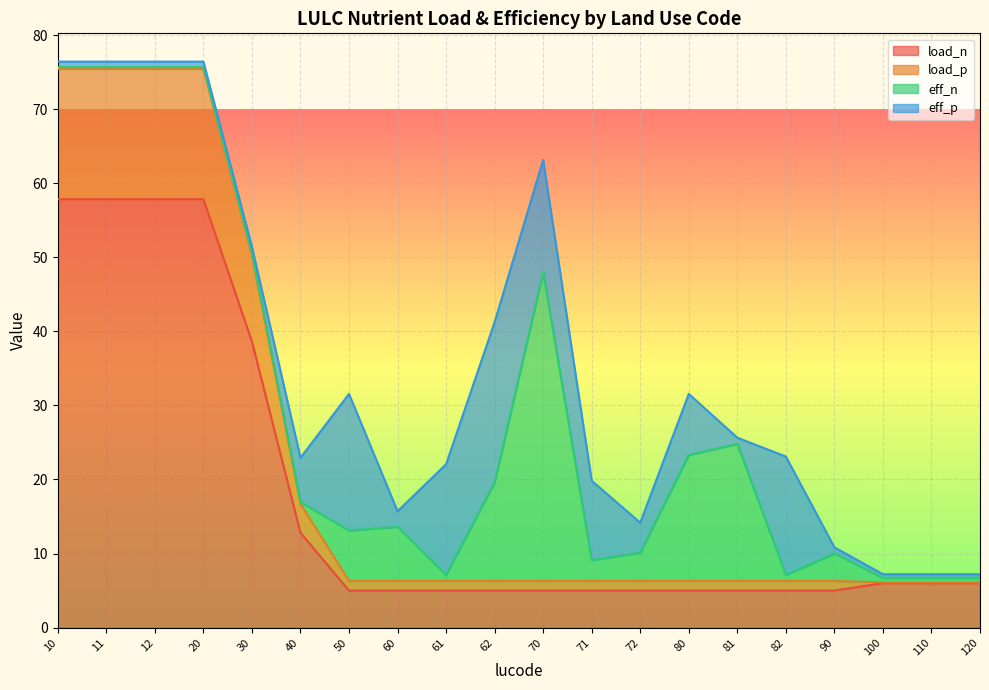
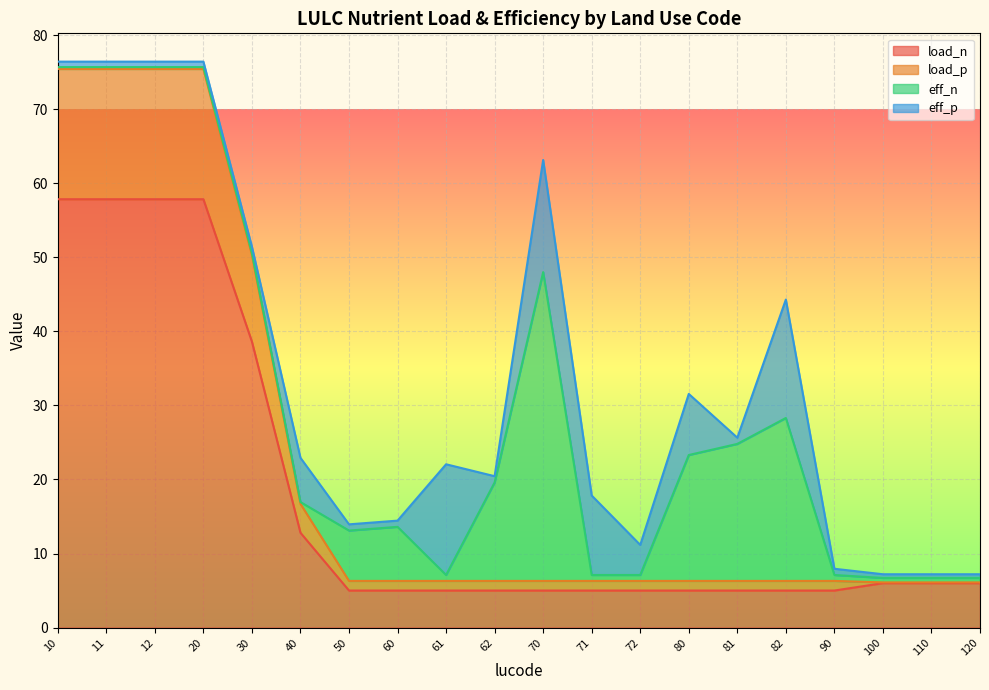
eff_p, 50: 18 -> 1
eff_p, 60: 2 -> 1
eff_p, 62: 22 -> 1
eff_n, 71: 3 -> 1
eff_n, 72: 4 -> 1
eff_n, 82: 1 -> 22
eff_n, 90: 4 -> 1
